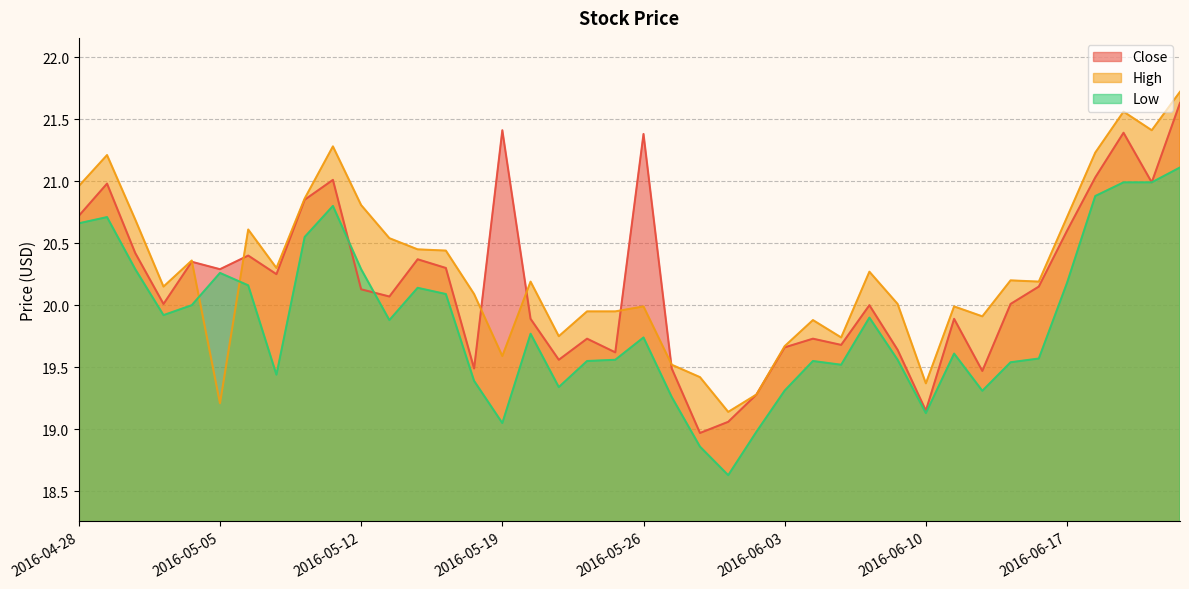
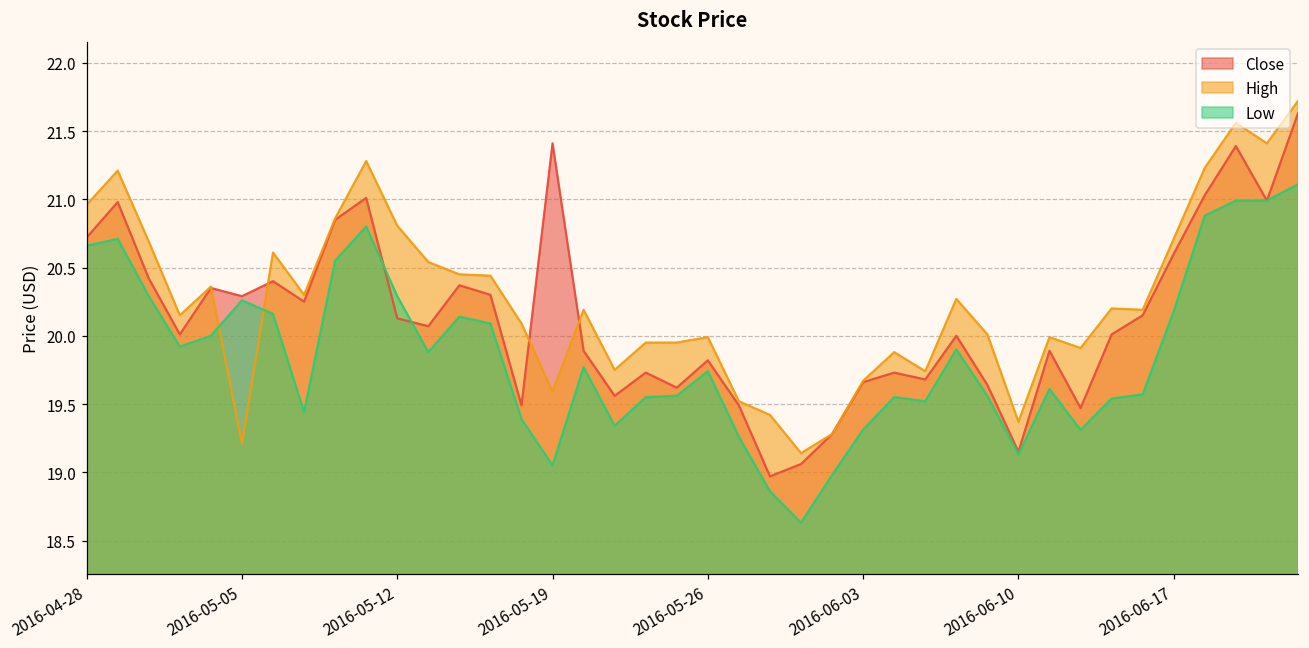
Close, 2016-05-26: 21.38 -> 19.82
